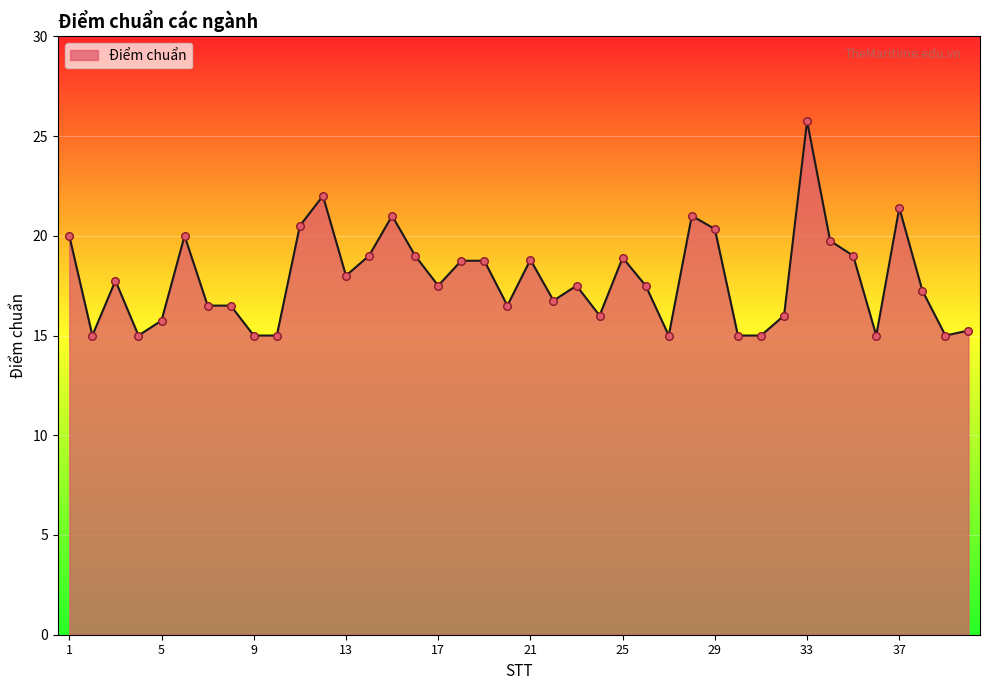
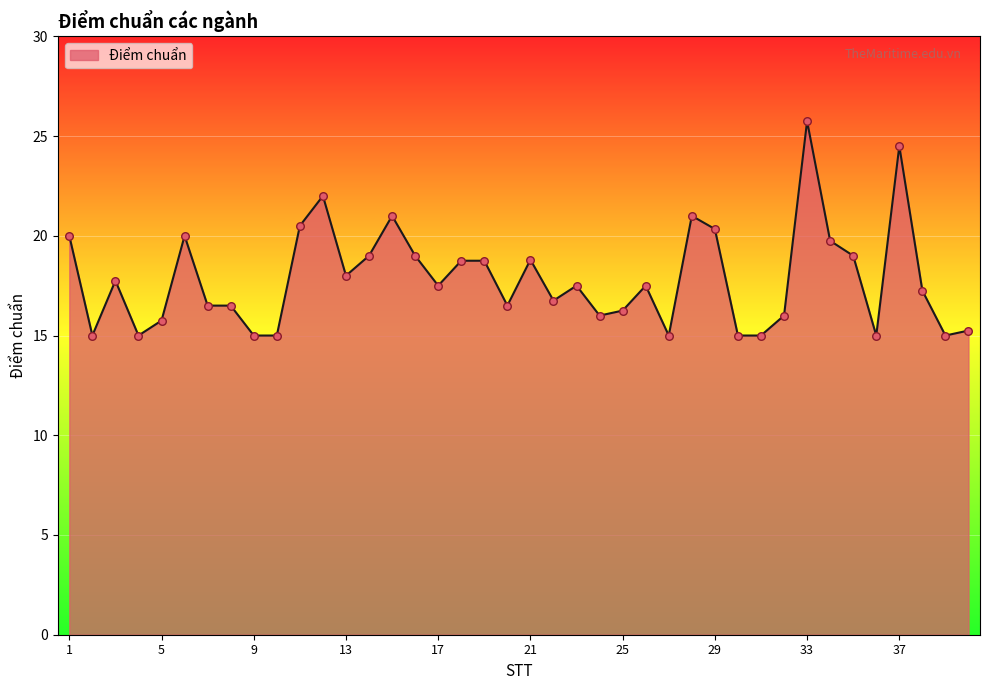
25: 18.9 -> 16.3
37: 21.4 -> 24.5
